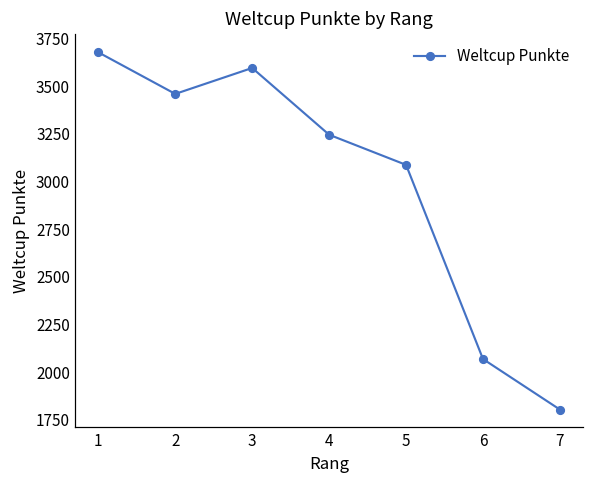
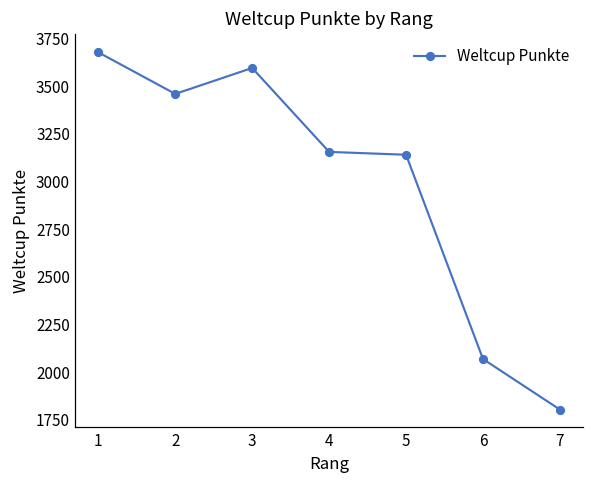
4: 3250 -> 3160
5: 3090 -> 3140
